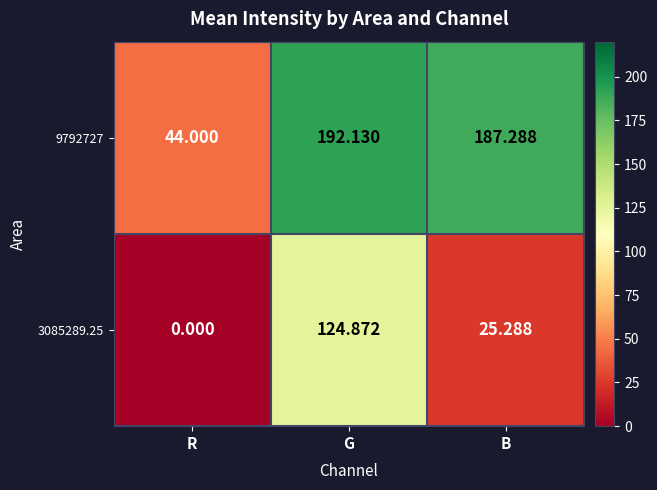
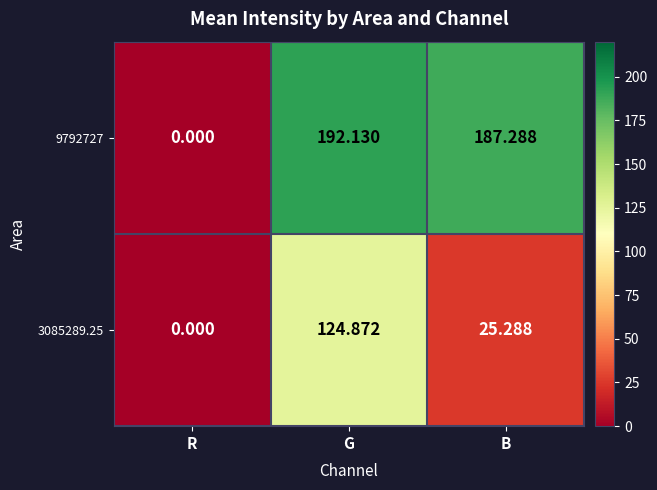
9792727, R: 44.000 -> 0.000
